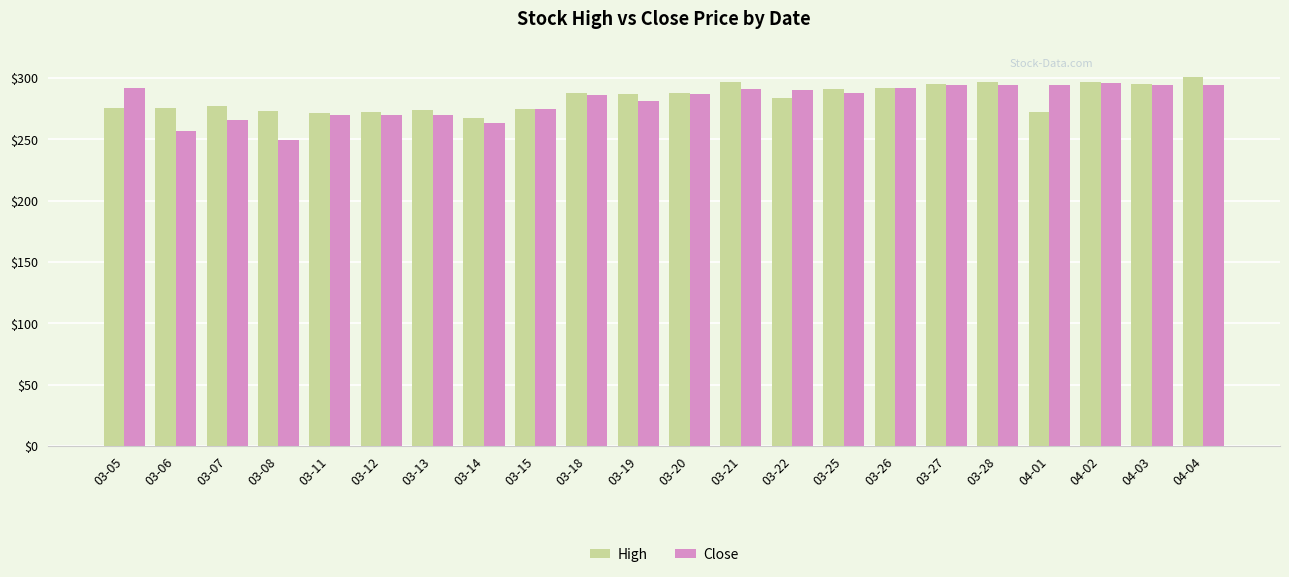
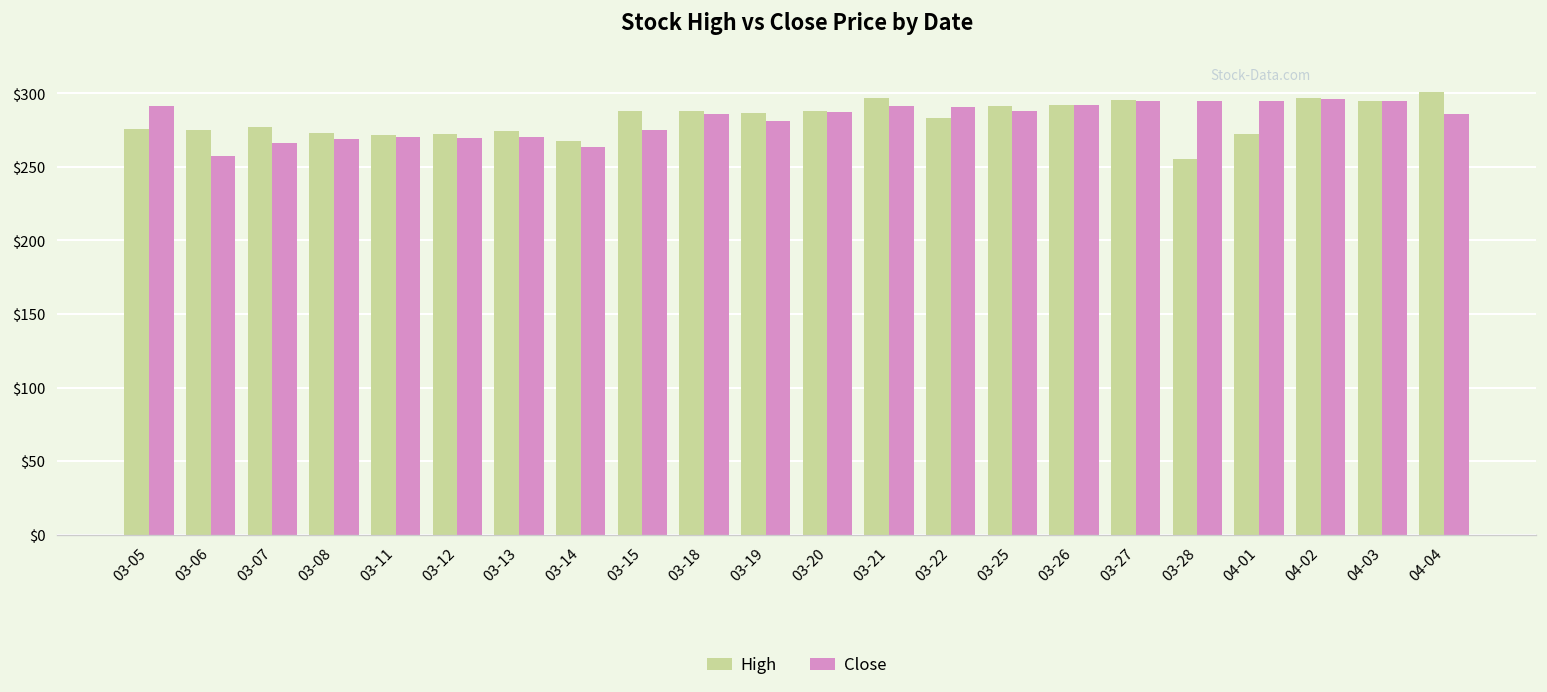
Close, 03-08: $250 -> $269
High, 03-15: $275 -> $288
High, 03-28: $297 -> $255
Close, 04-04: $295 -> $286
